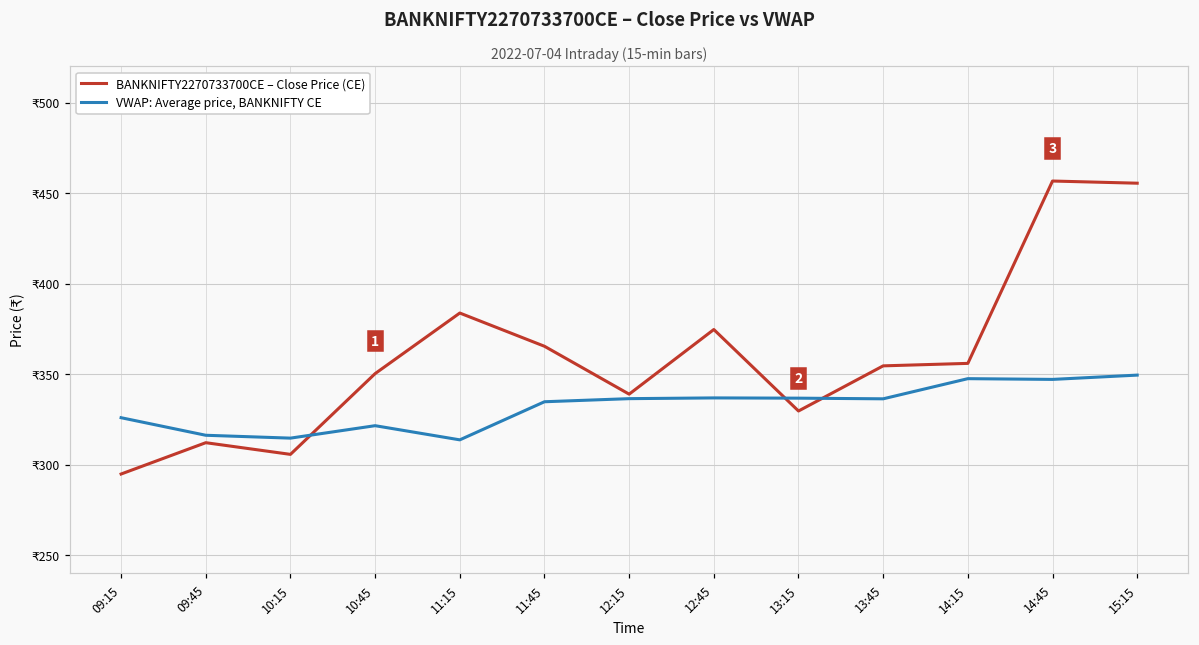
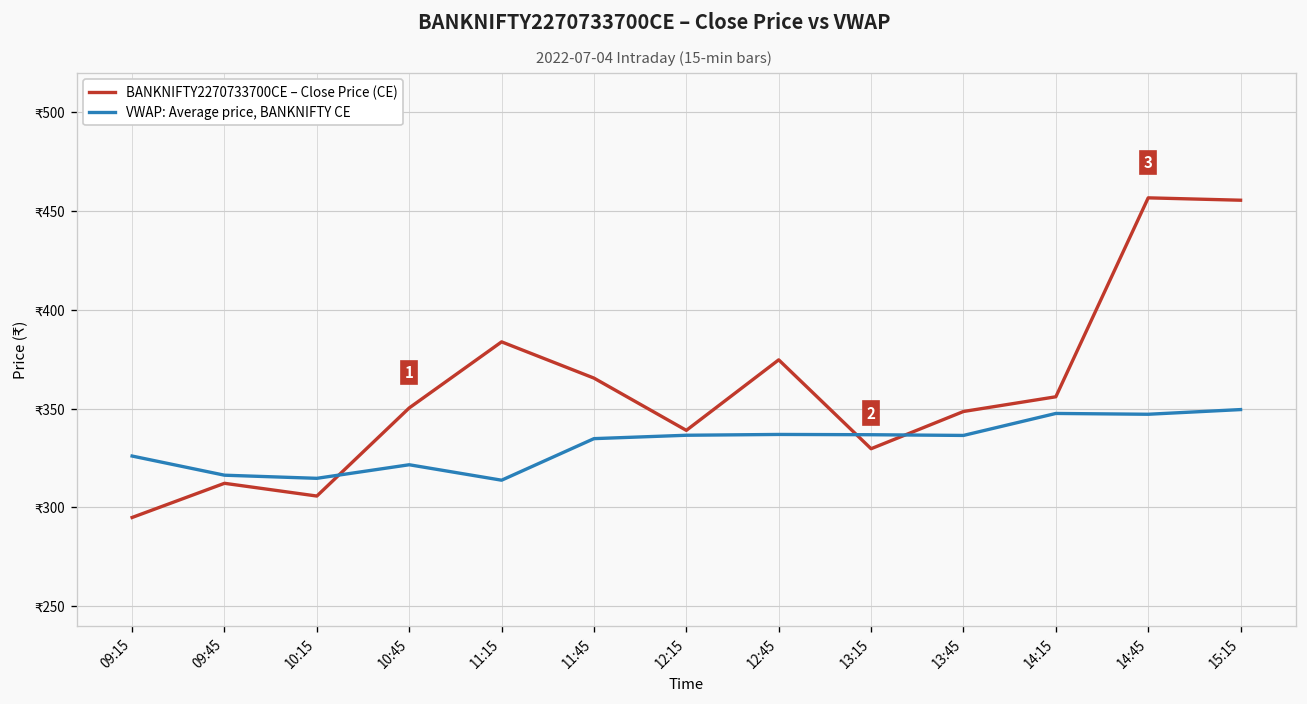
BANKNIFTY2270733700CE – Close Price (CE), 13:45: ₹355 -> ₹349
